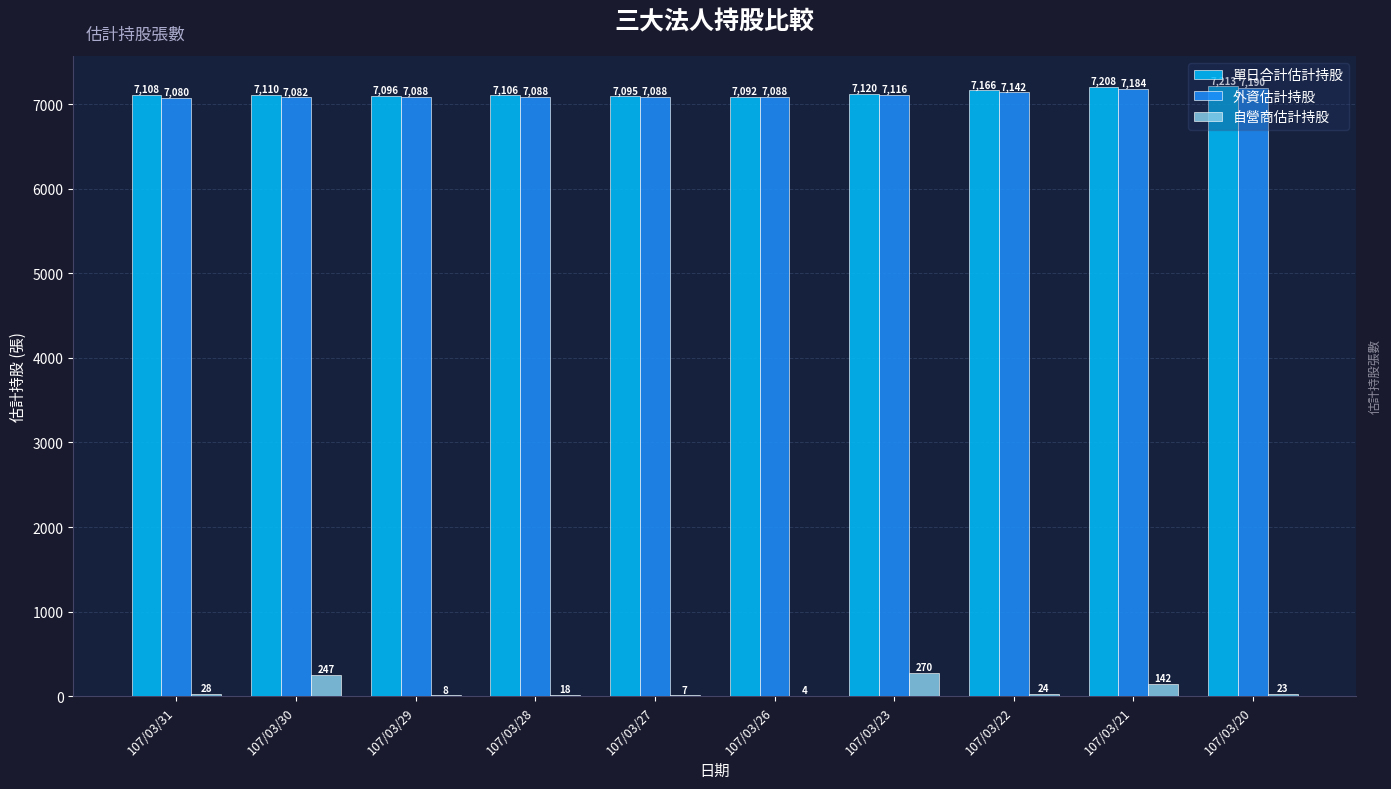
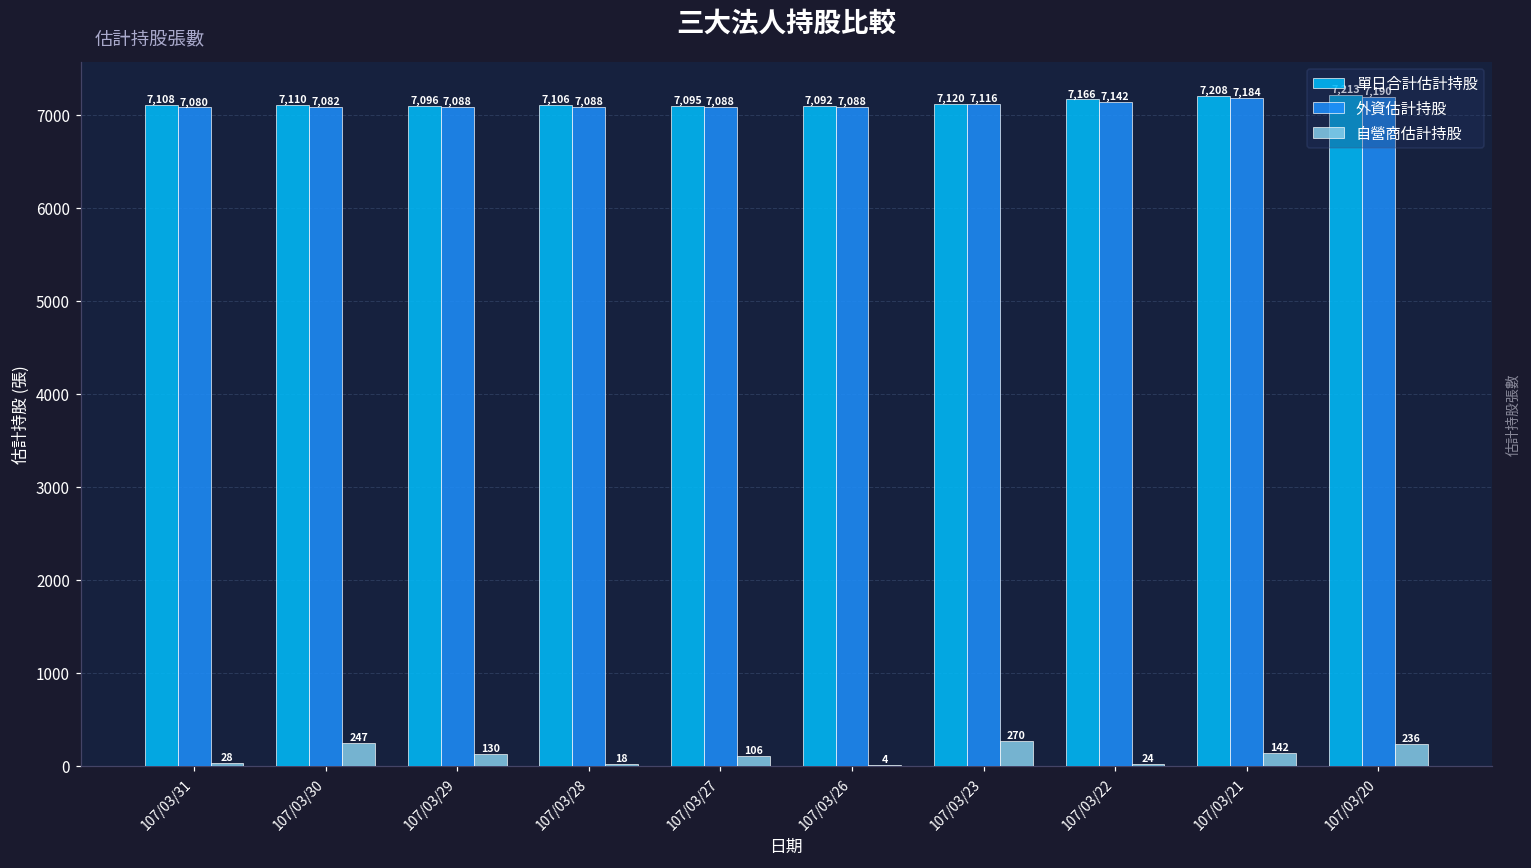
自營商估計持股, 107/03/29: 8 -> 130
自營商估計持股, 107/03/27: 7 -> 106
自營商估計持股, 107/03/20: 23 -> 236
